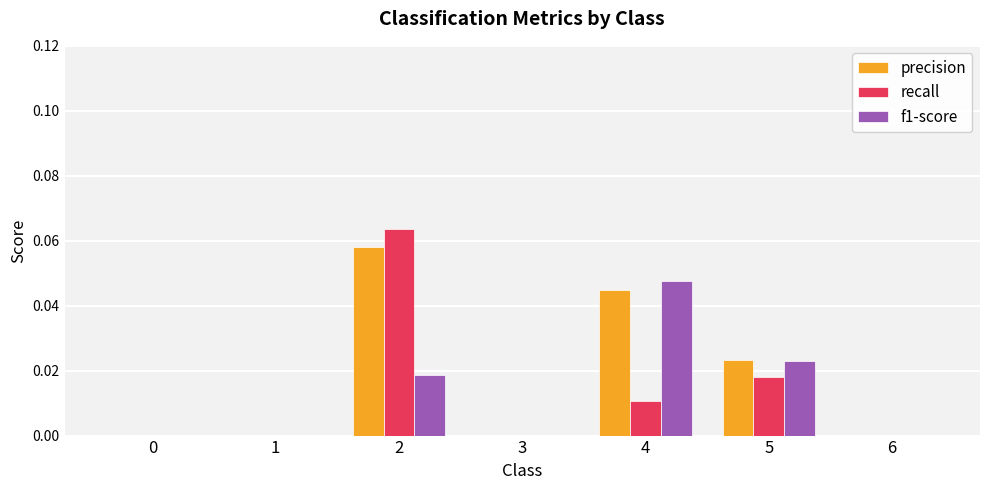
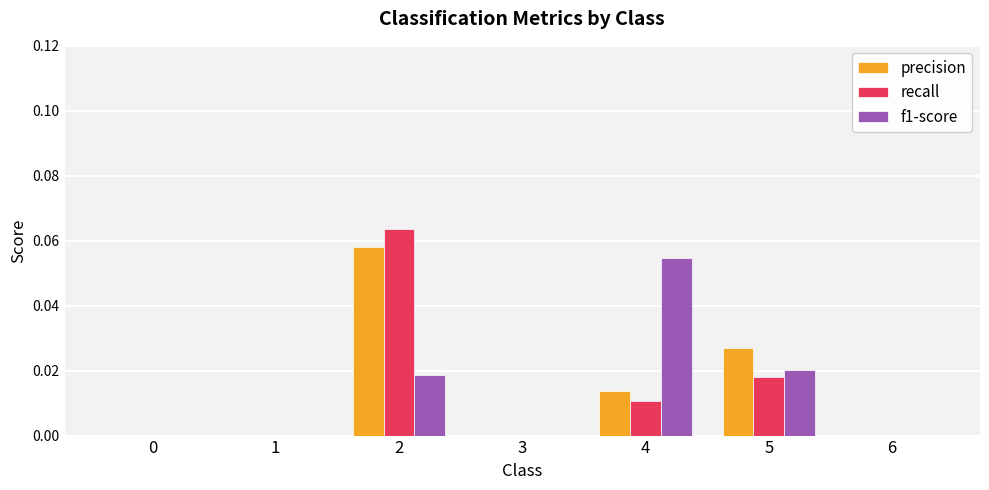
precision, 4: 0.045 -> 0.014
f1-score, 4: 0.048 -> 0.055
precision, 5: 0.023 -> 0.027
f1-score, 5: 0.023 -> 0.020
